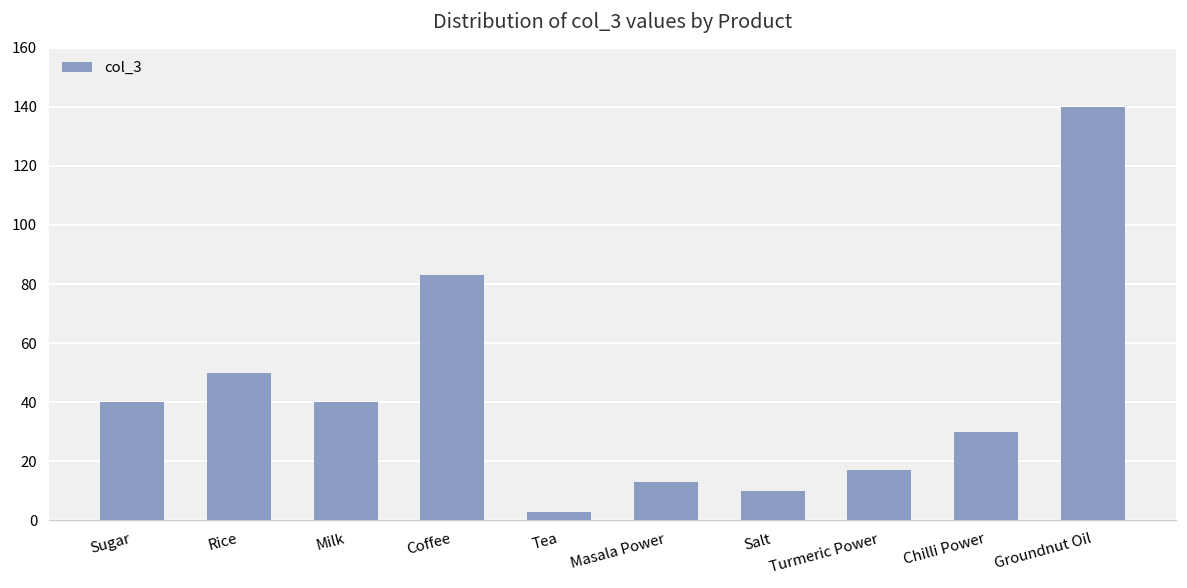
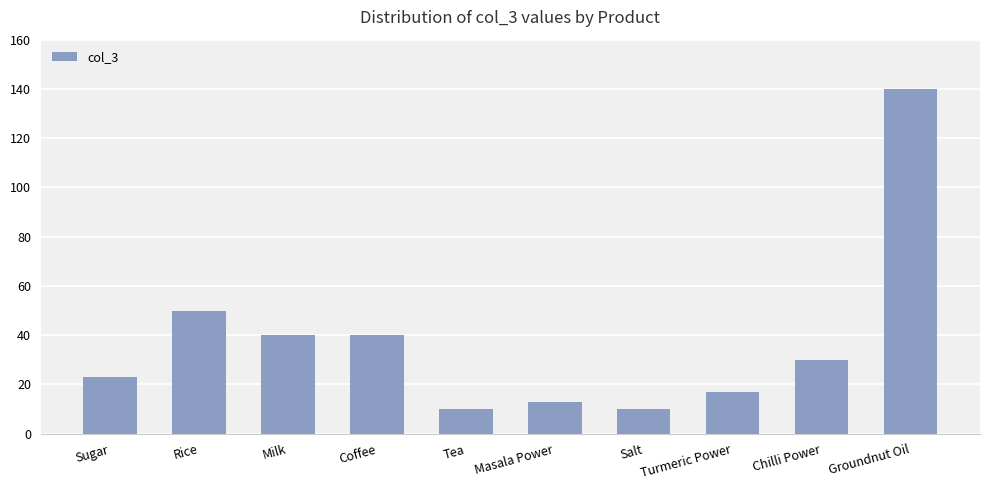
Sugar: 40 -> 23
Coffee: 83 -> 40
Tea: 3 -> 10
